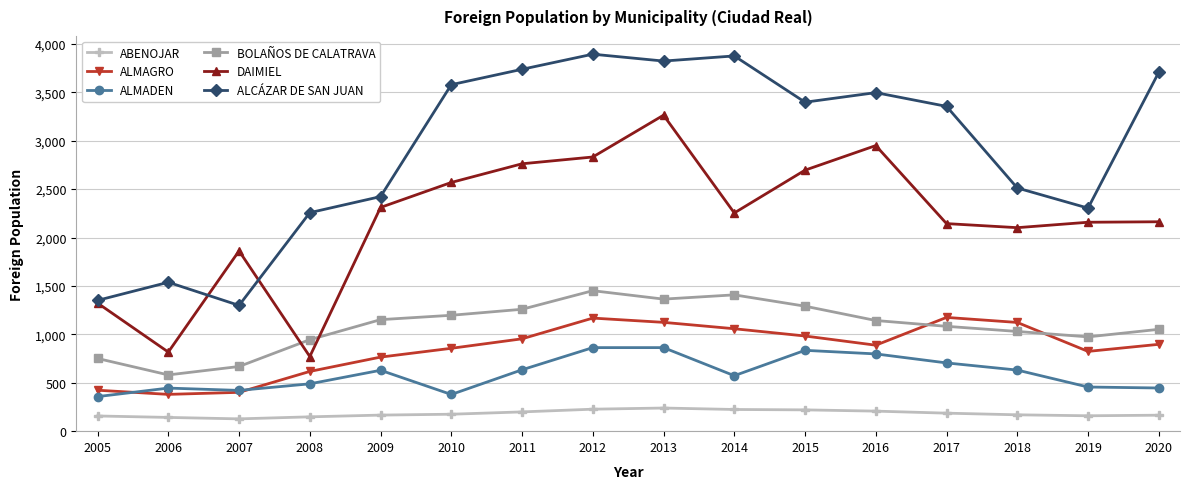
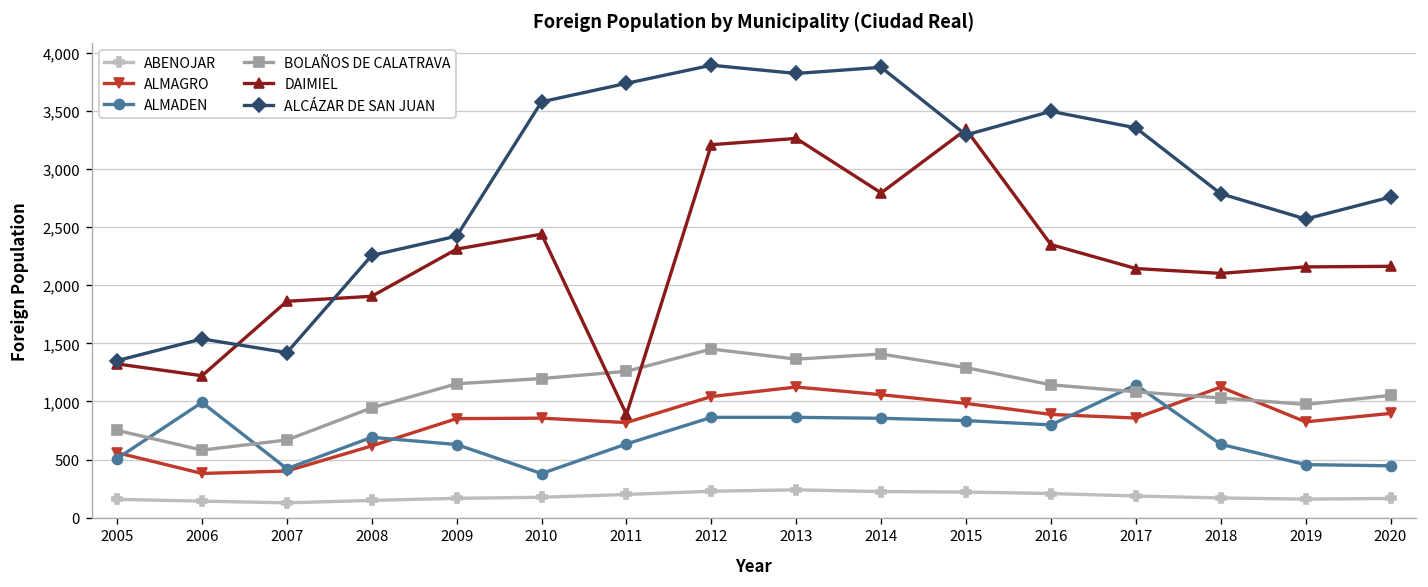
ALMAGRO, 2005: 400 -> 600
ALMADEN, 2005: 400 -> 500
ALMADEN, 2006: 400 -> 1,000
DAIMIEL, 2006: 800 -> 1,200
ALCÁZAR DE SAN JUAN, 2007: 1,300 -> 1,400
ALMADEN, 2008: 500 -> 700
DAIMIEL, 2008: 800 -> 1,900
ALMAGRO, 2009: 800 -> 900
DAIMIEL, 2010: 2,600 -> 2,400
ALMAGRO, 2011: 1,000 -> 800
DAIMIEL, 2011: 2,800 -> 900
ALMAGRO, 2012: 1,200 -> 1,000
DAIMIEL, 2012: 2,800 -> 3,200
ALMADEN, 2014: 600 -> 900
DAIMIEL, 2014: 2,300 -> 2,800
DAIMIEL, 2015: 2,700 -> 3,300
ALCÁZAR DE SAN JUAN, 2015: 3,400 -> 3,300
DAIMIEL, 2016: 3,000 -> 2,400
ALMAGRO, 2017: 1,200 -> 900
ALMADEN, 2017: 700 -> 1,100
ALCÁZAR DE SAN JUAN, 2018: 2,500 -> 2,800
ALCÁZAR DE SAN JUAN, 2019: 2,300 -> 2,600
ALCÁZAR DE SAN JUAN, 2020: 3,700 -> 2,800
